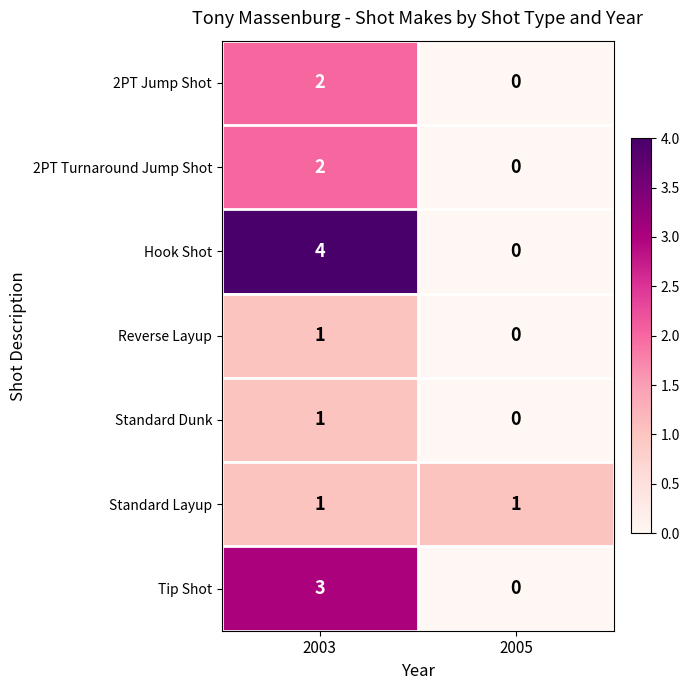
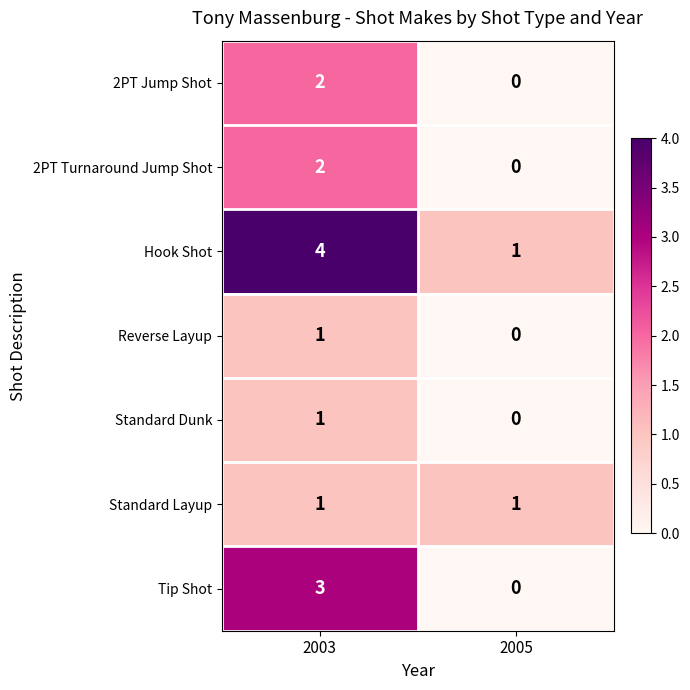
Hook Shot, 2005: 0 -> 1
